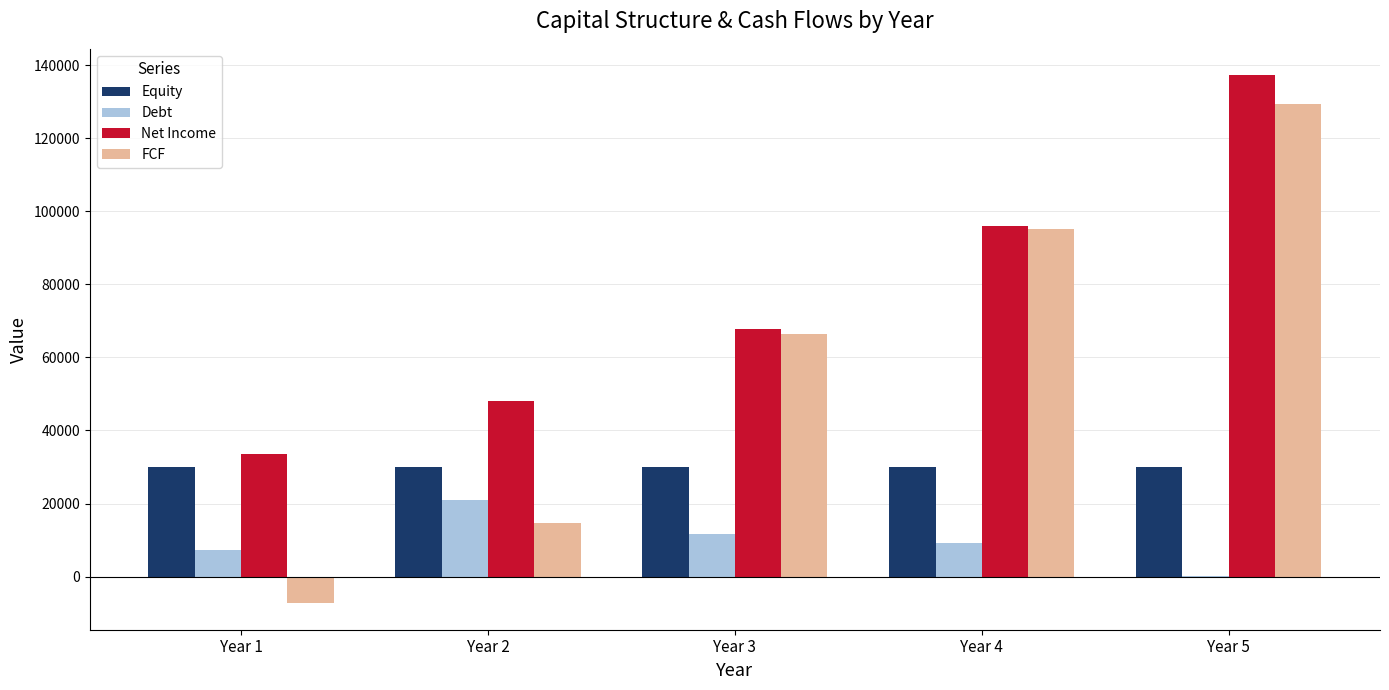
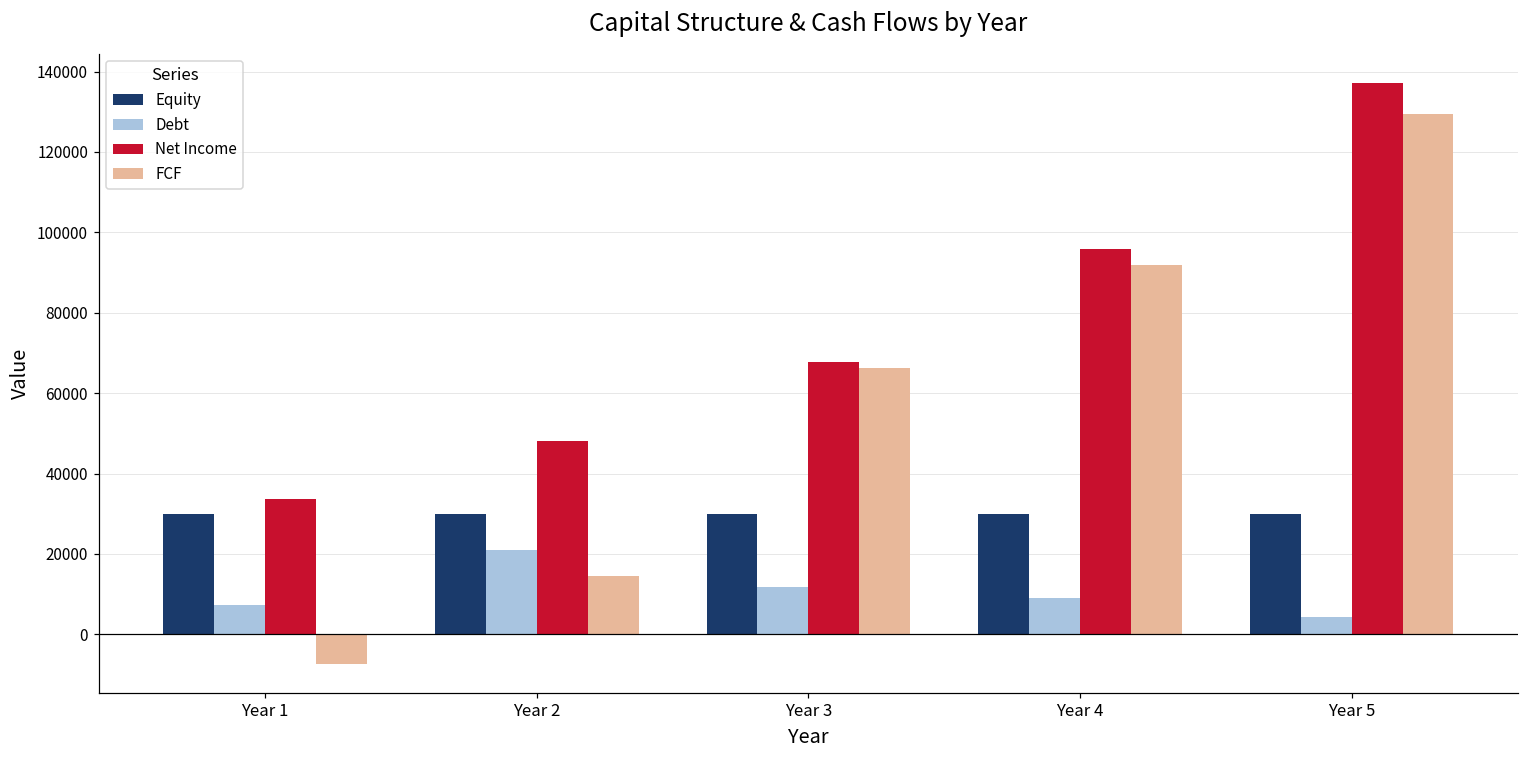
FCF, Year 4: 95000 -> 92000
Debt, Year 5: 0 -> 4000
